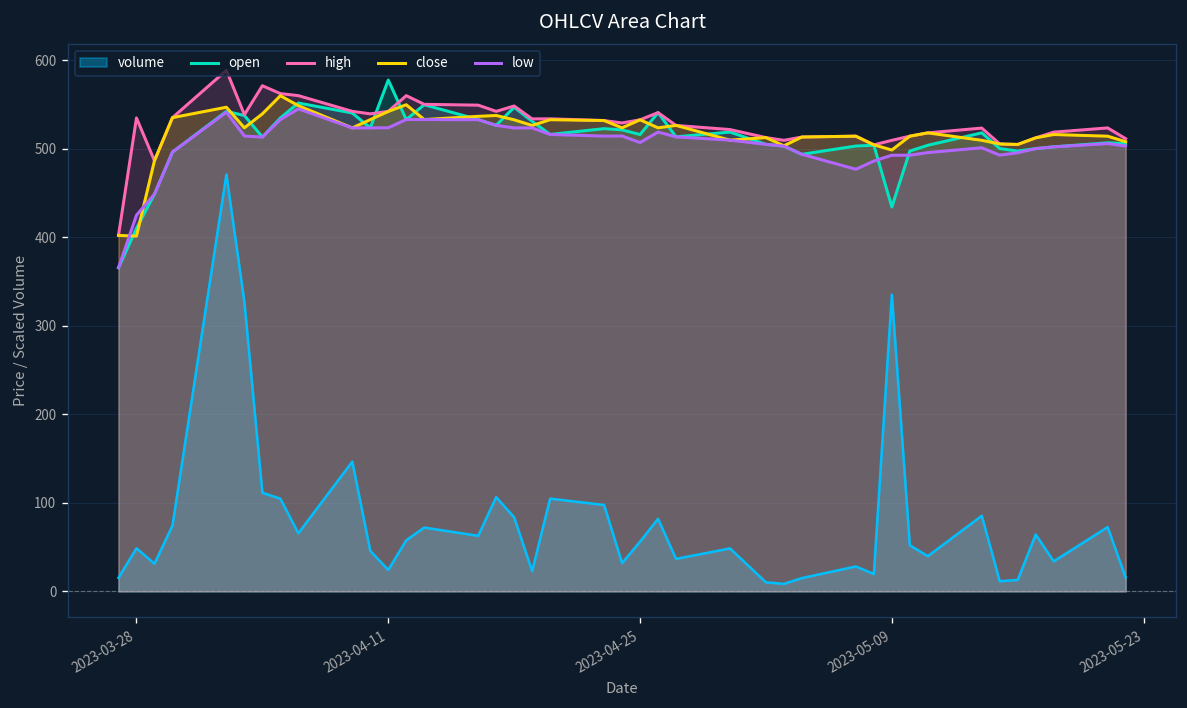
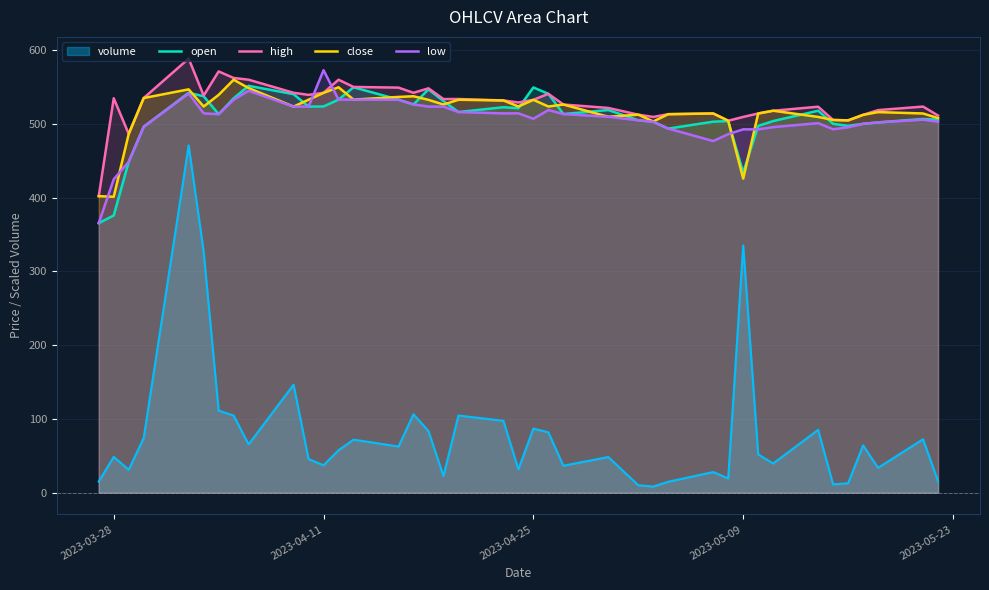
open, 2023-03-28: 410 -> 380
volume, 2023-04-11: 20 -> 40
open, 2023-04-11: 580 -> 520
low, 2023-04-11: 520 -> 570
volume, 2023-04-25: 60 -> 90
open, 2023-04-25: 520 -> 550
close, 2023-05-09: 500 -> 430
